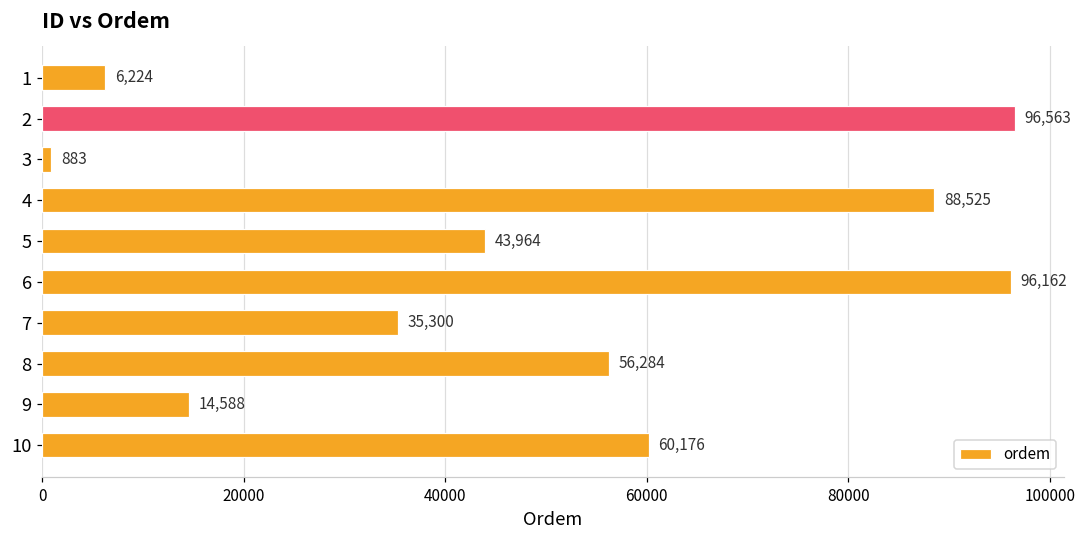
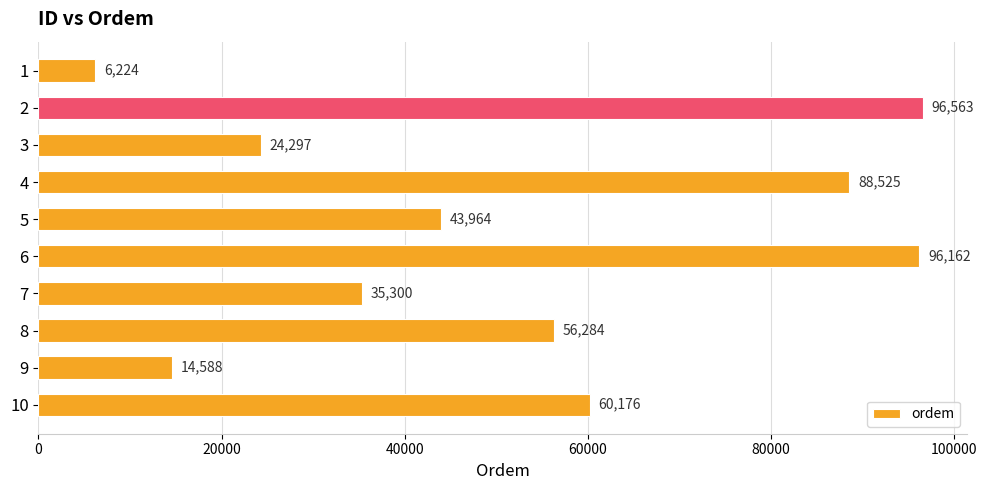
3: 883 -> 24,297
